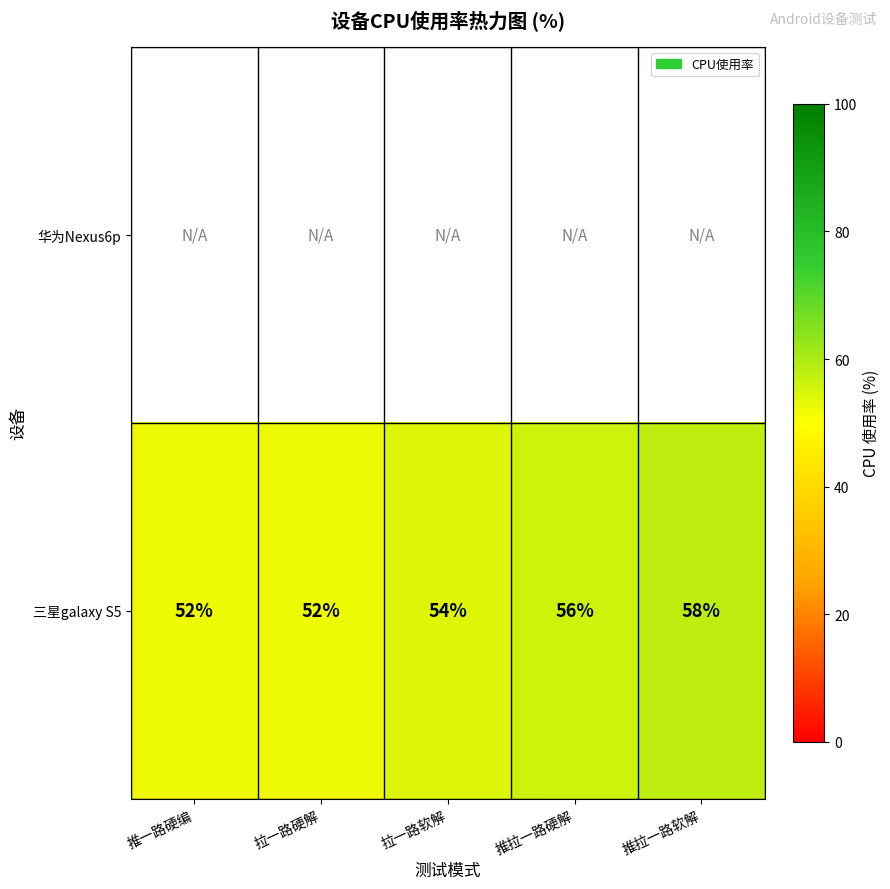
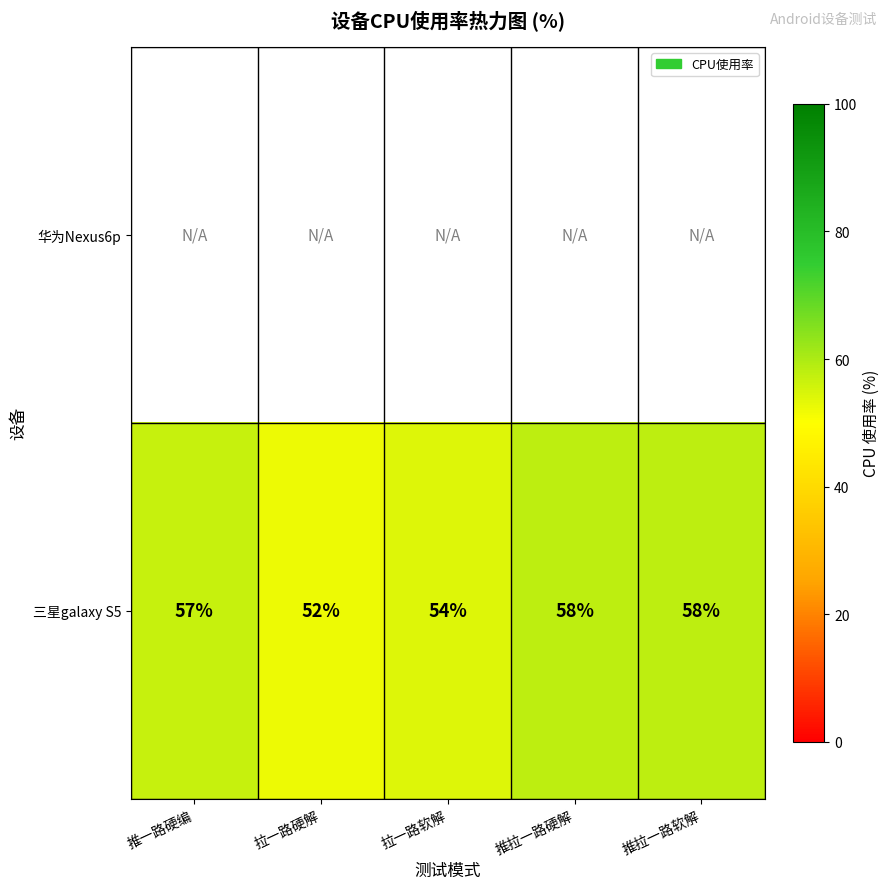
三星galaxy S5, 推一路硬编: 52% -> 57%
三星galaxy S5, 推拉一路硬解: 56% -> 58%
